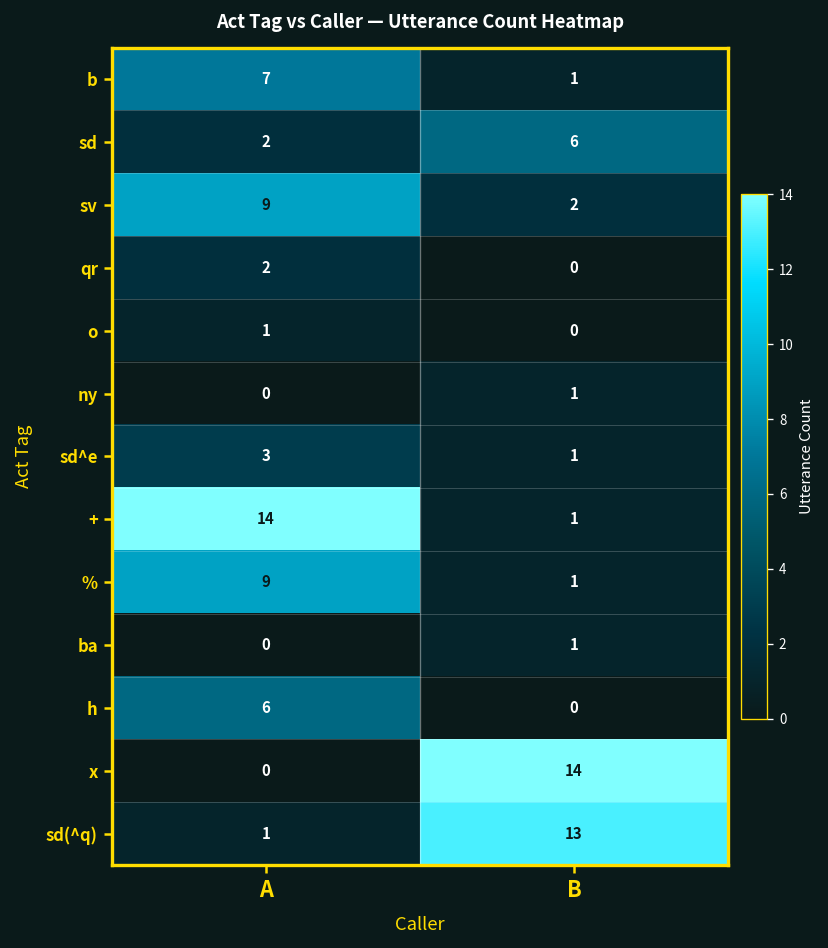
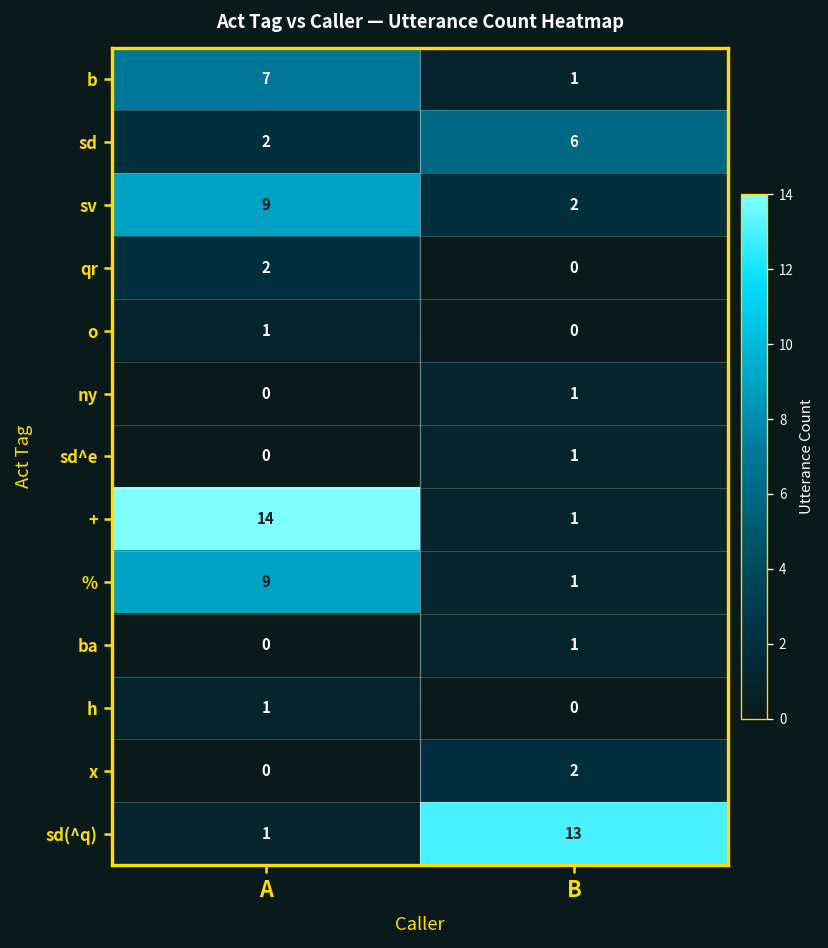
sd^e, A: 3 -> 0
h, A: 6 -> 1
x, B: 14 -> 2
